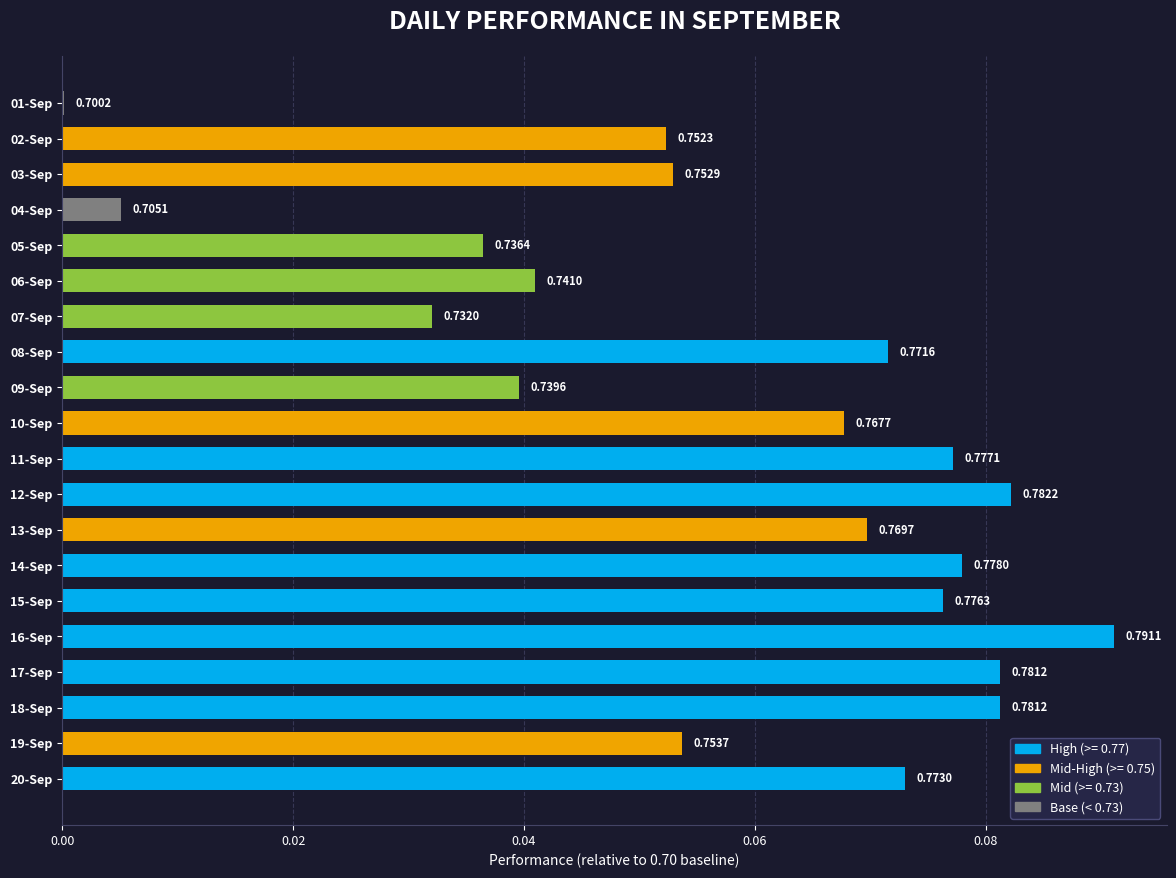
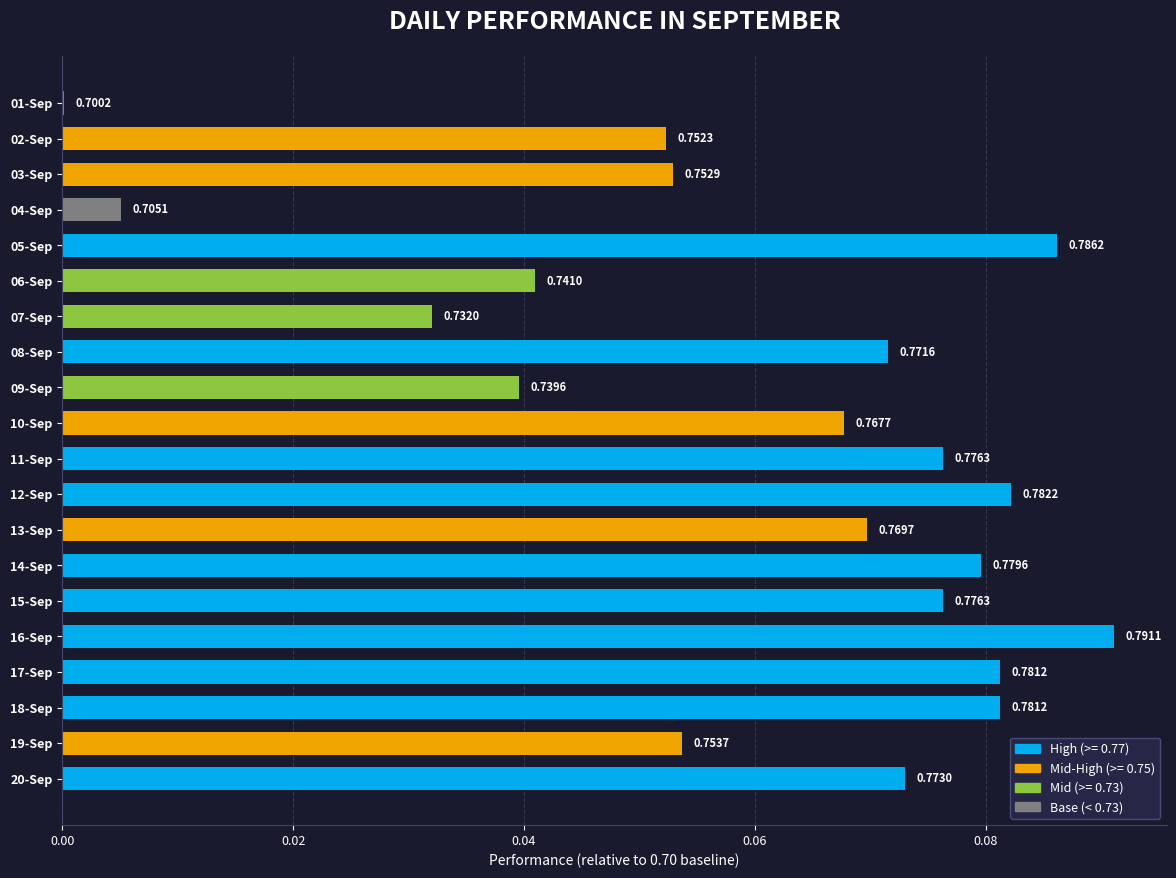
05-Sep: 0.7364 -> 0.7862
11-Sep: 0.7771 -> 0.7763
14-Sep: 0.7780 -> 0.7796
